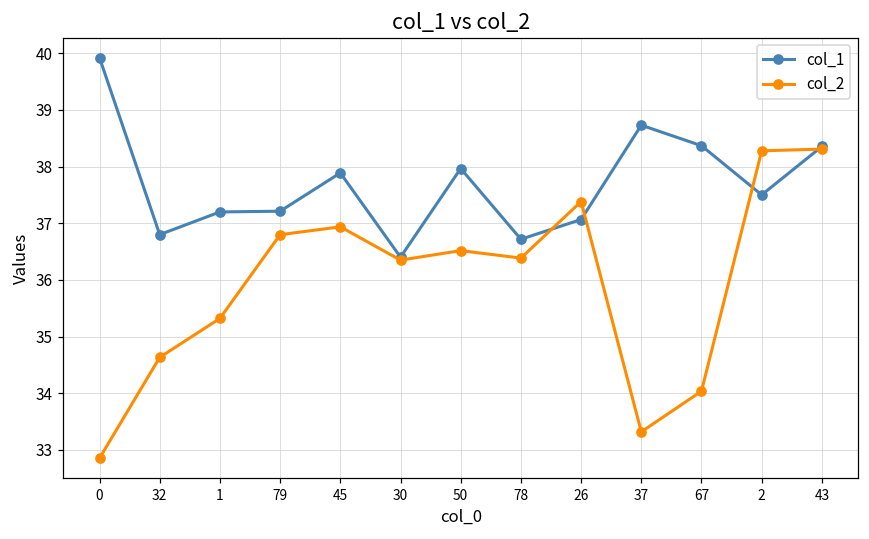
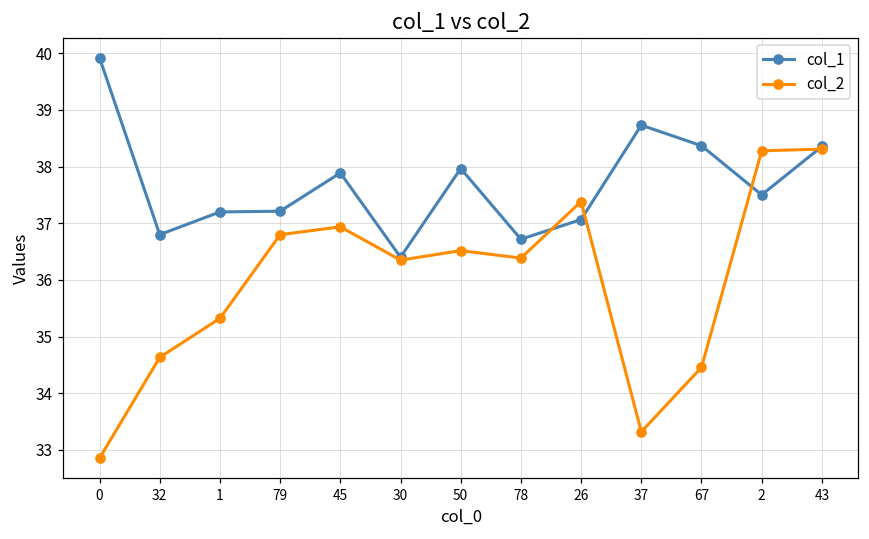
col_2, 67: 34.0 -> 34.5
